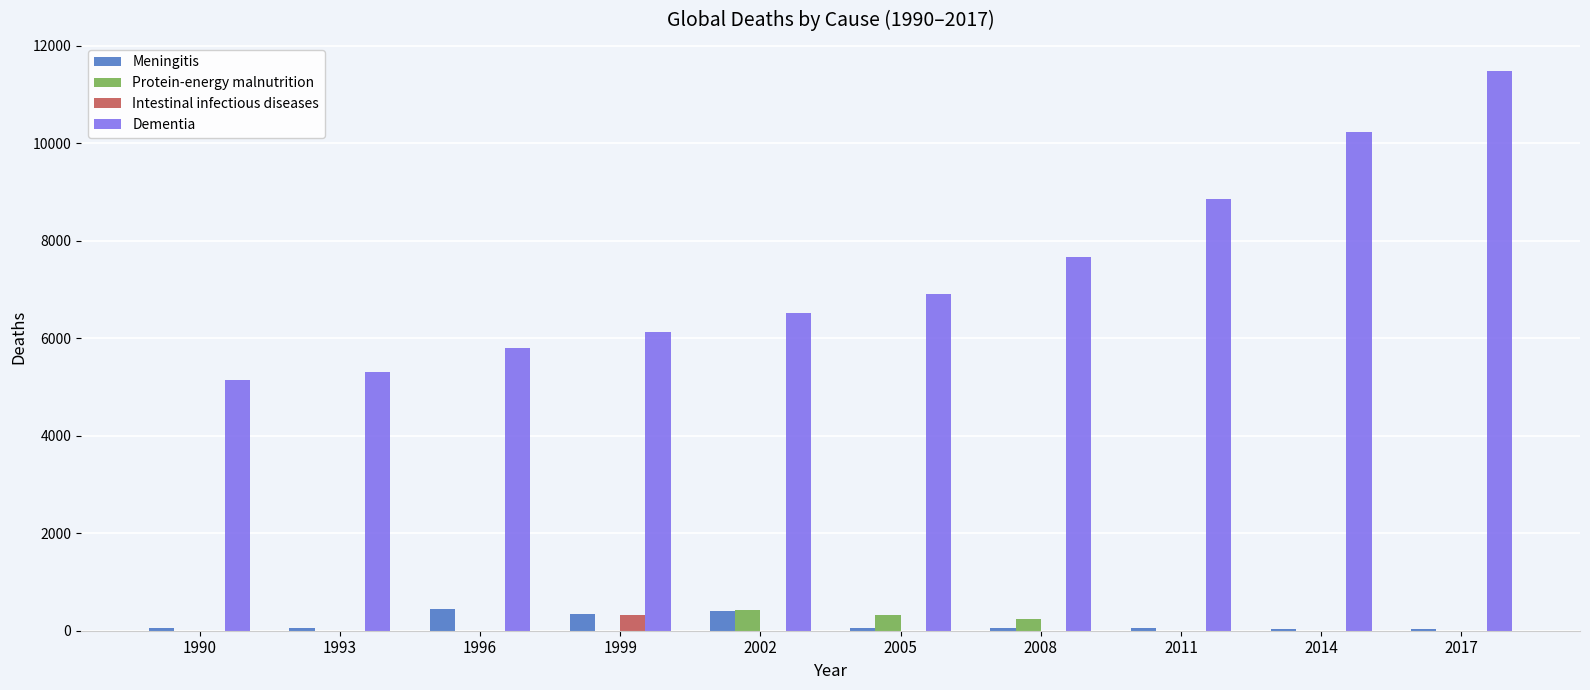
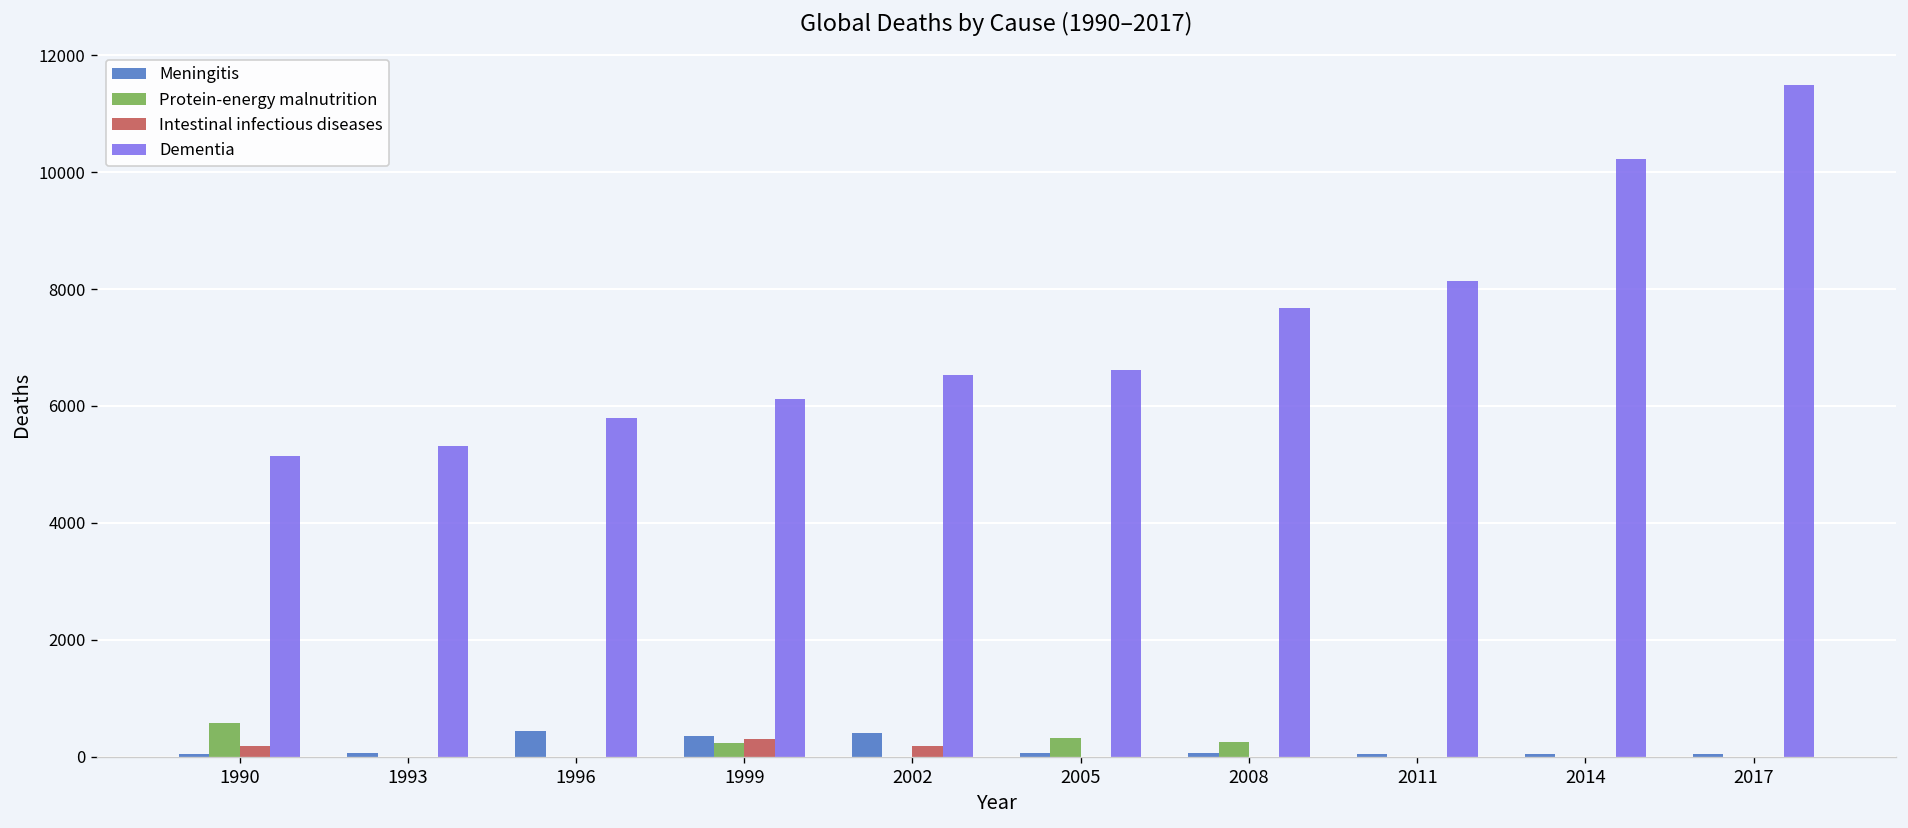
Protein-energy malnutrition, 1990: 0 -> 600
Intestinal infectious diseases, 1990: 0 -> 200
Protein-energy malnutrition, 1999: 0 -> 200
Protein-energy malnutrition, 2002: 400 -> 0
Intestinal infectious diseases, 2002: 0 -> 200
Dementia, 2005: 6900 -> 6600
Dementia, 2011: 8900 -> 8100
